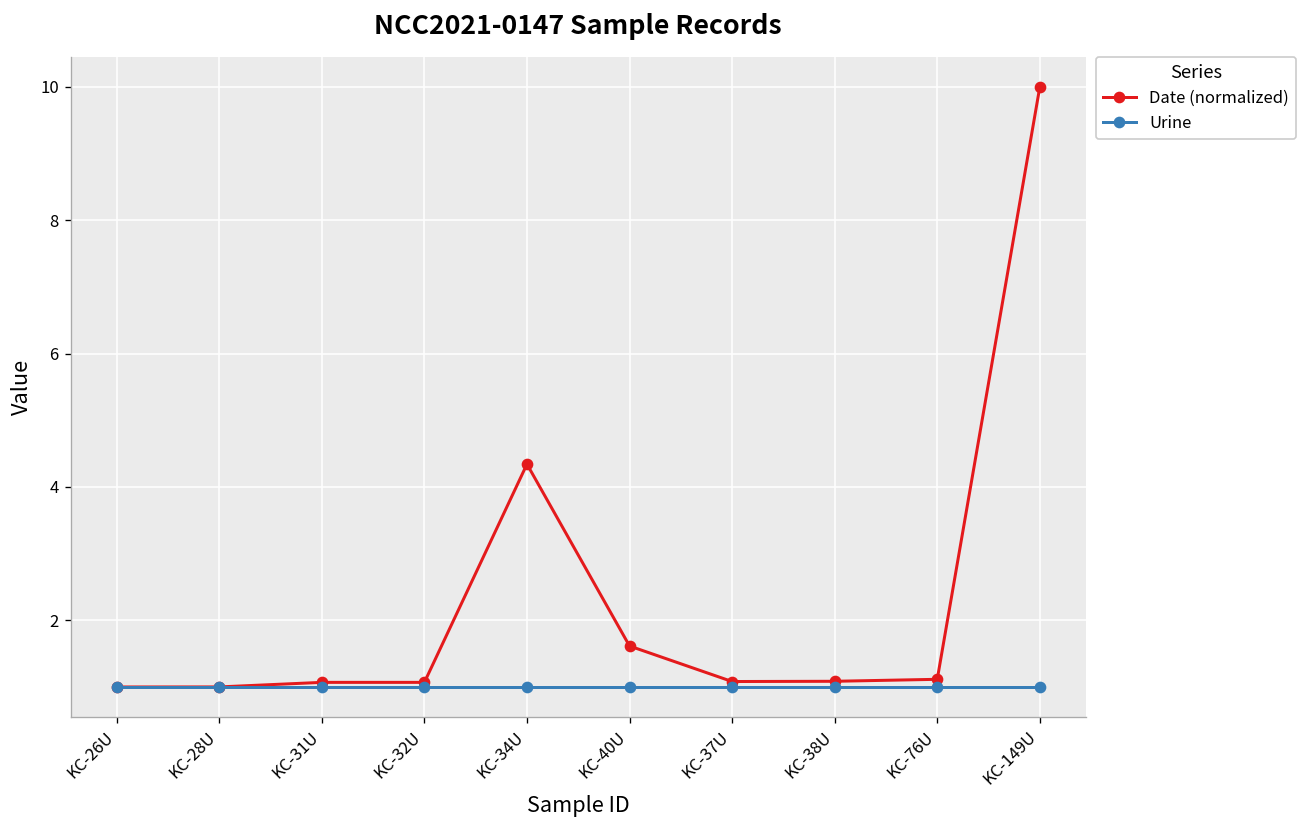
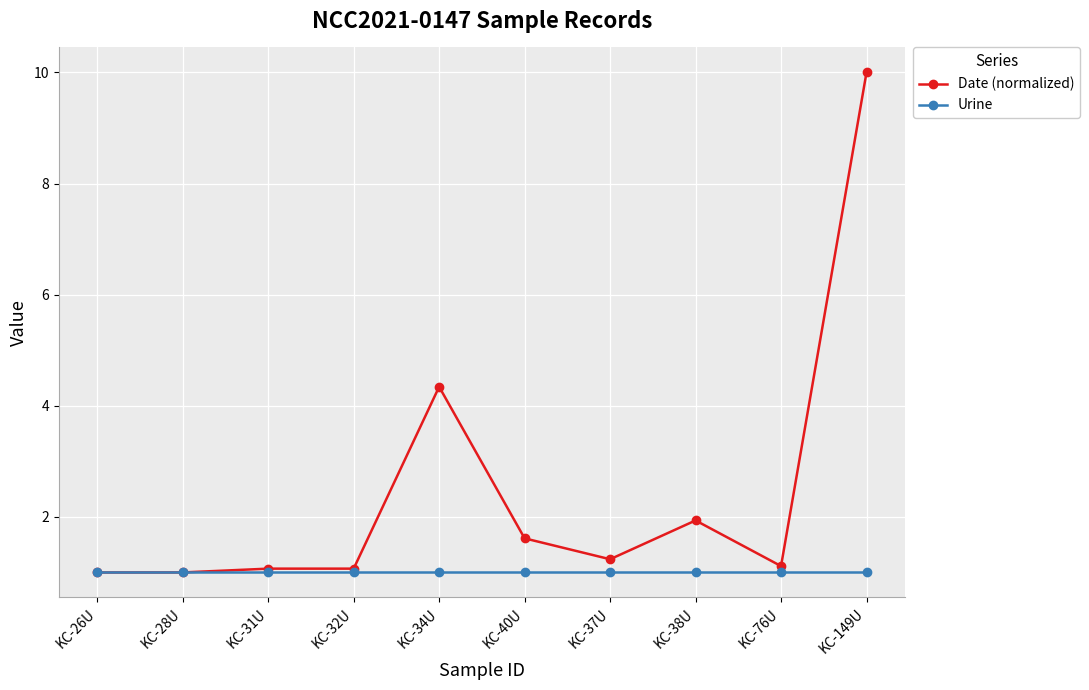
Date (normalized), KC-37U: 1.1 -> 1.2
Date (normalized), KC-38U: 1.1 -> 1.9
